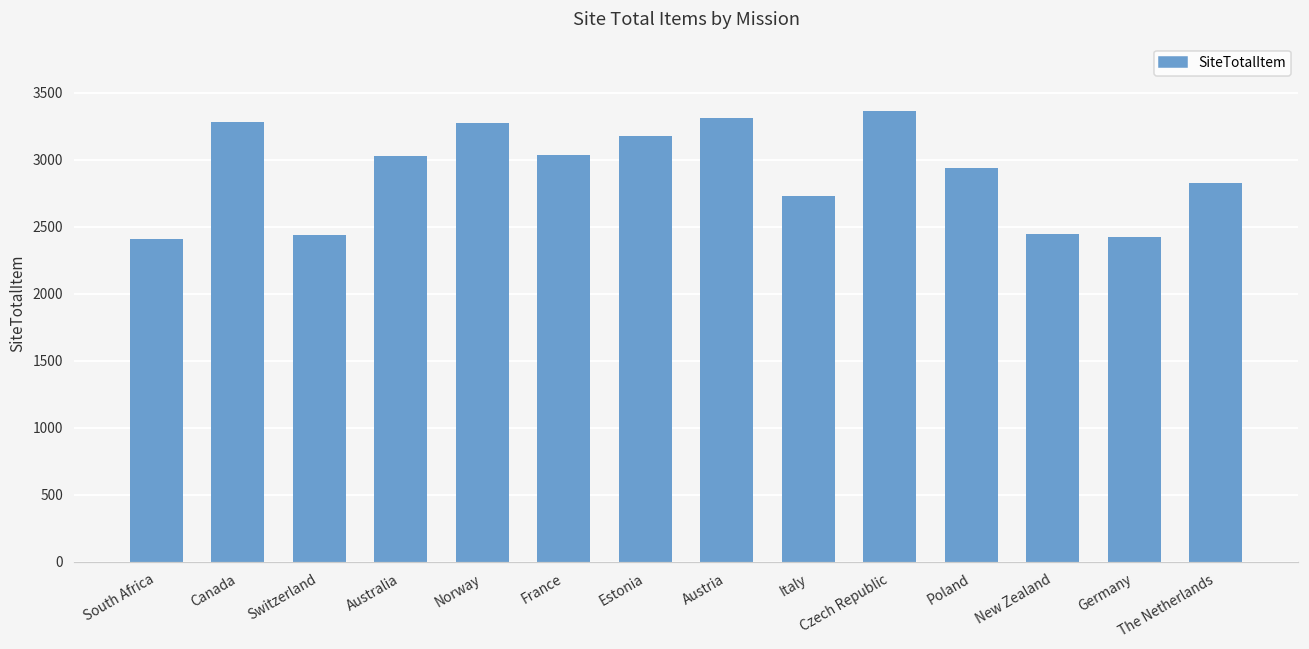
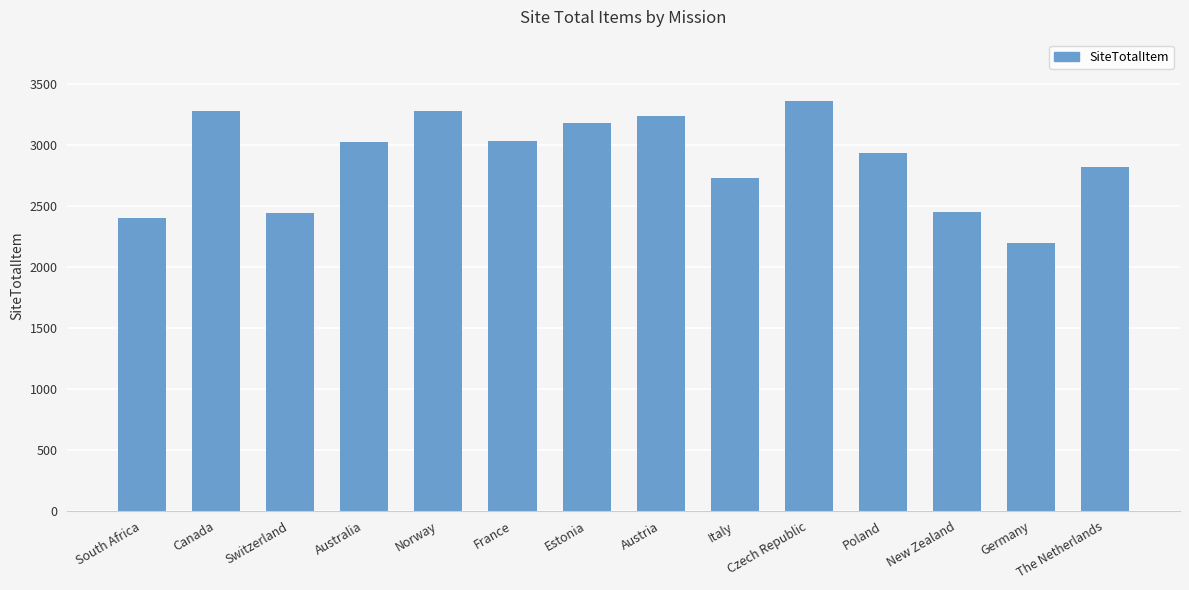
Austria: 3310 -> 3240
Germany: 2430 -> 2200
